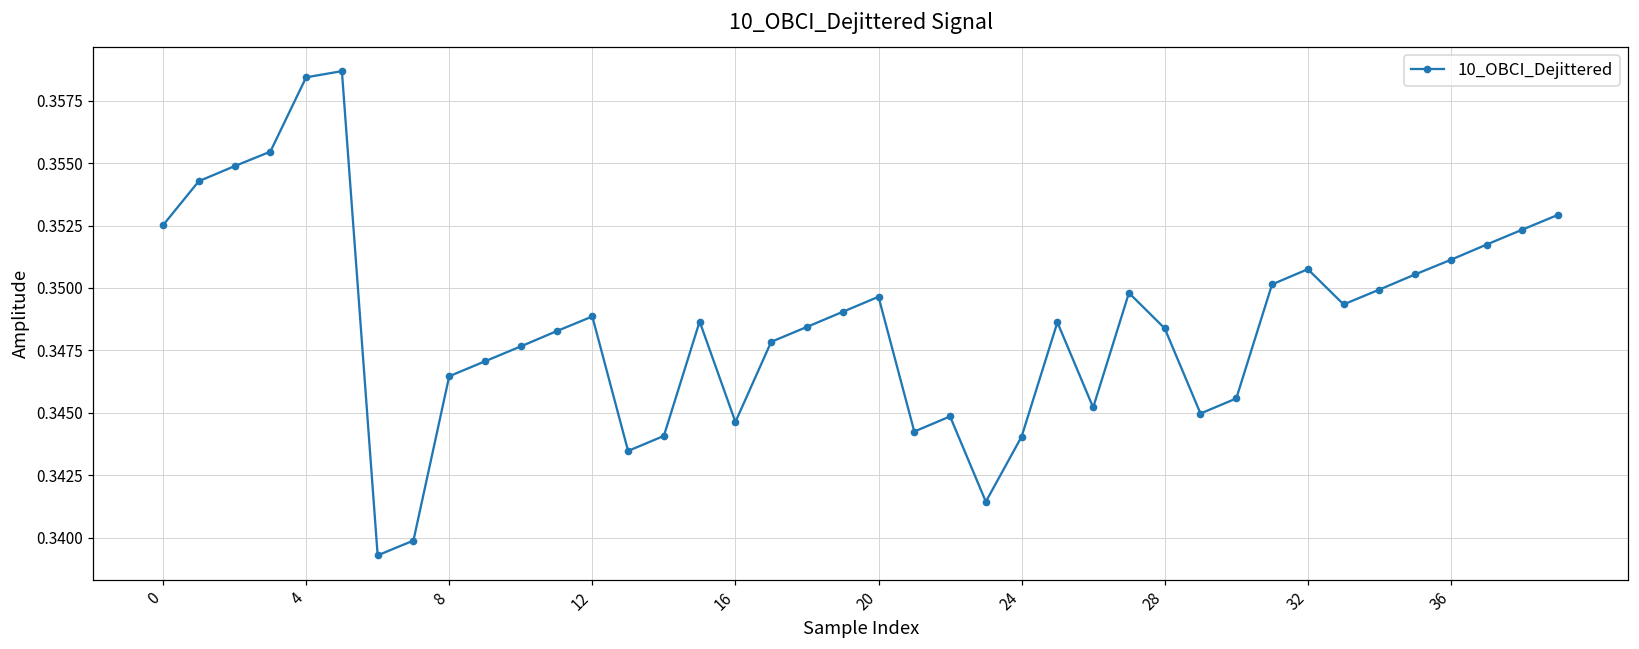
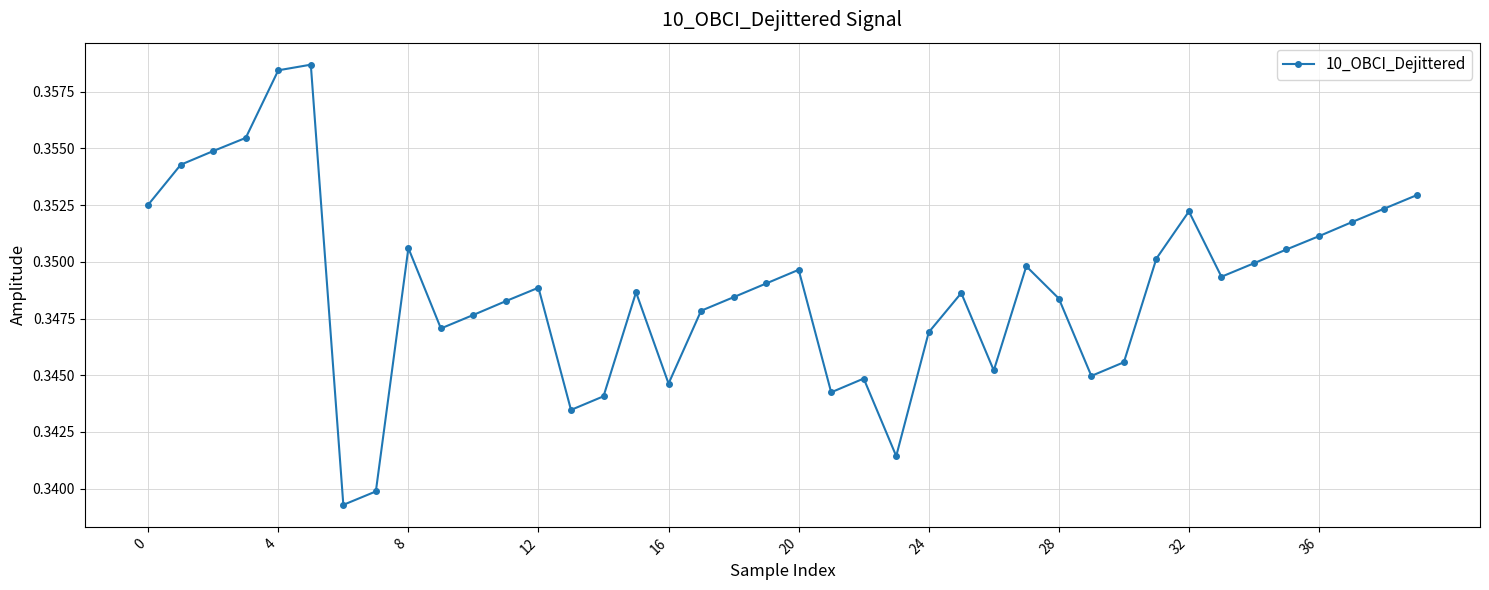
8: 0.3465 -> 0.3506
24: 0.3440 -> 0.3469
32: 0.3508 -> 0.3522
